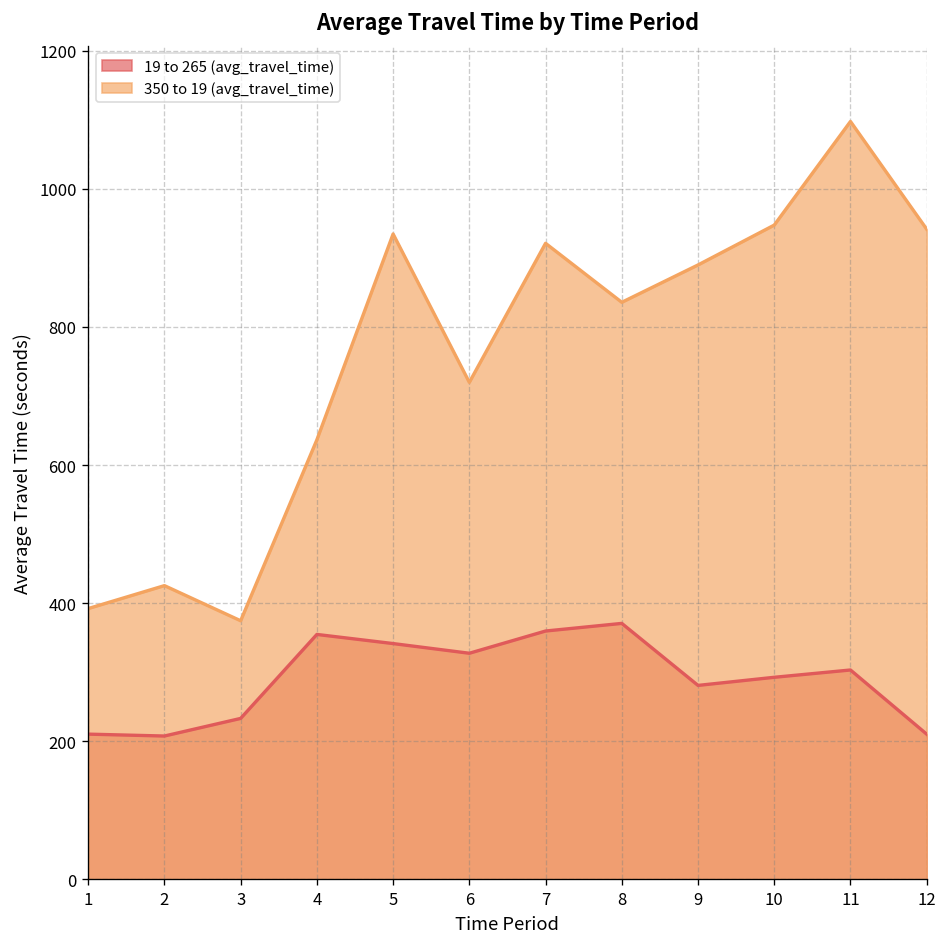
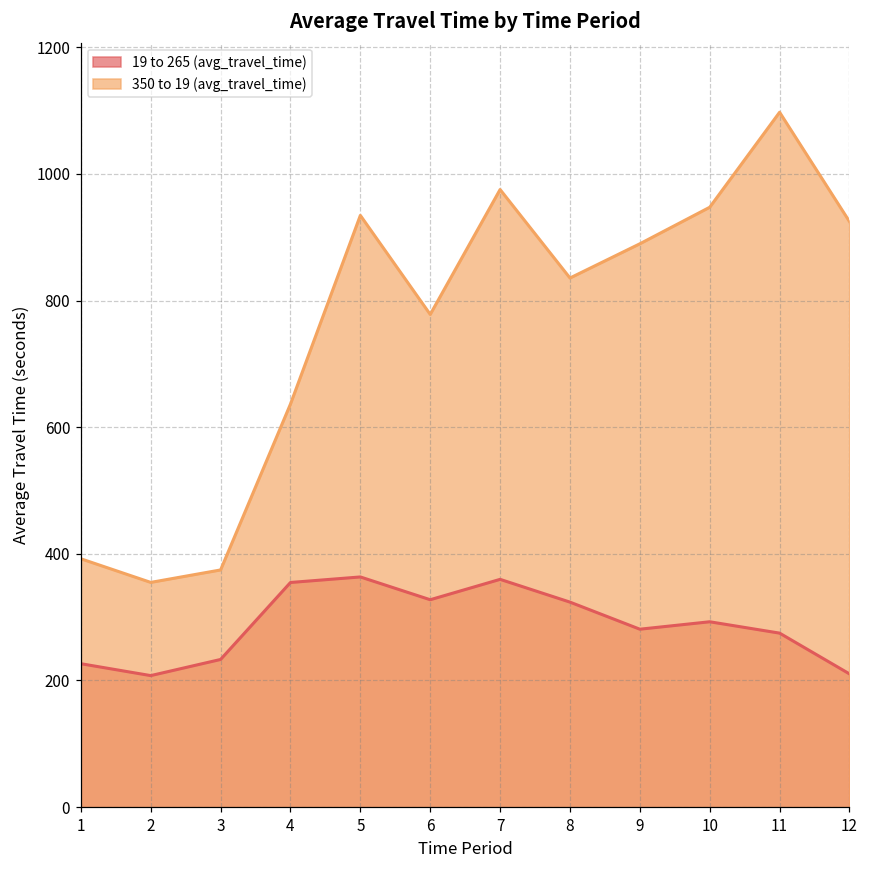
19 to 265 (avg_travel_time), 1: 210 -> 230
350 to 19 (avg_travel_time), 2: 430 -> 350
19 to 265 (avg_travel_time), 5: 340 -> 360
350 to 19 (avg_travel_time), 6: 720 -> 780
350 to 19 (avg_travel_time), 7: 920 -> 980
19 to 265 (avg_travel_time), 8: 370 -> 320
19 to 265 (avg_travel_time), 11: 300 -> 270
350 to 19 (avg_travel_time), 12: 940 -> 920
